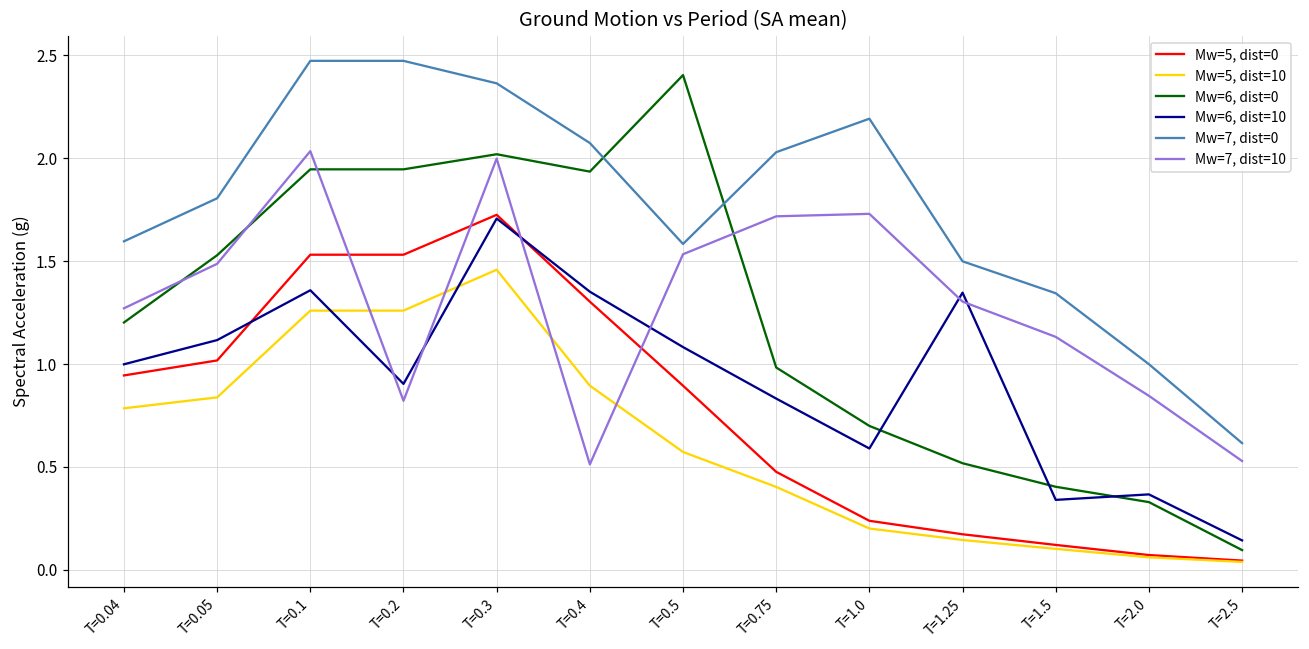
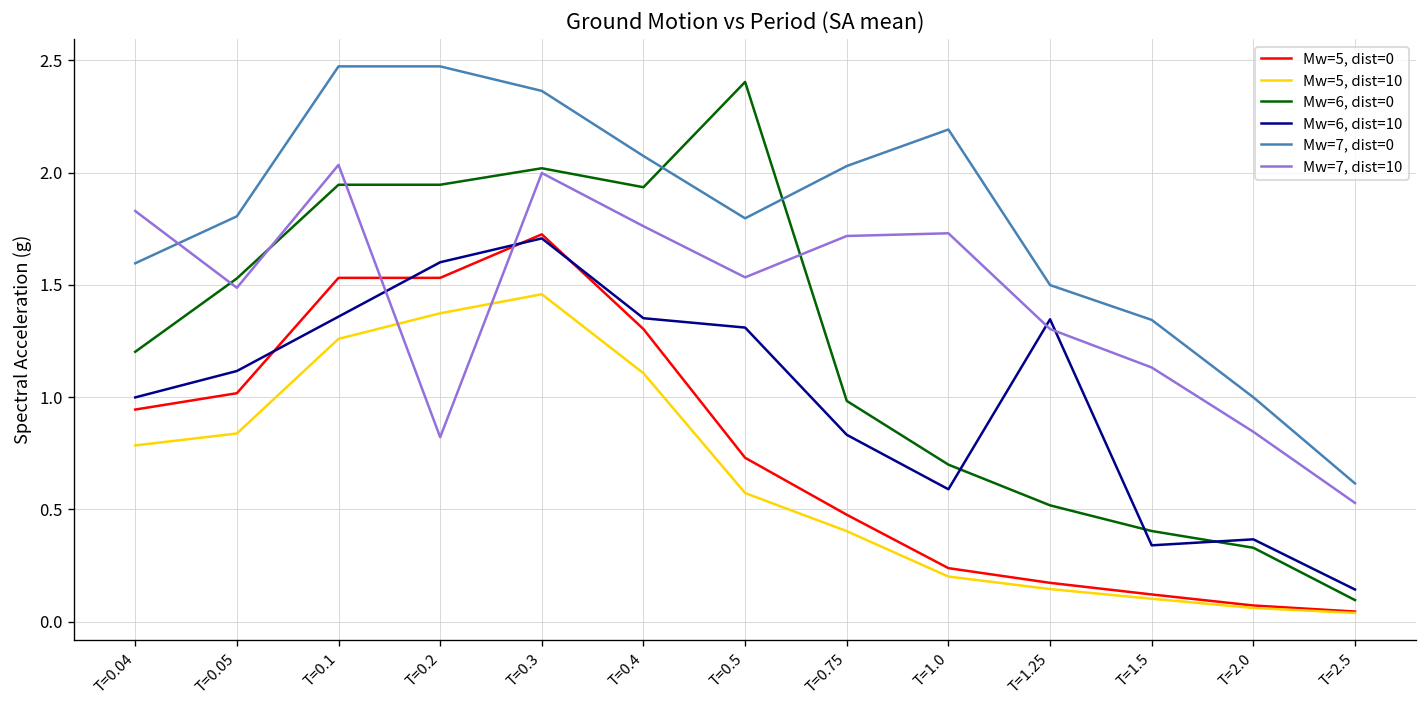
Mw=7, dist=10, T=0.04: 1.27 -> 1.83
Mw=5, dist=10, T=0.2: 1.26 -> 1.37
Mw=6, dist=10, T=0.2: 0.90 -> 1.60
Mw=5, dist=10, T=0.4: 0.90 -> 1.11
Mw=7, dist=10, T=0.4: 0.51 -> 1.76
Mw=5, dist=0, T=0.5: 0.90 -> 0.73
Mw=6, dist=10, T=0.5: 1.08 -> 1.31
Mw=7, dist=0, T=0.5: 1.58 -> 1.80
